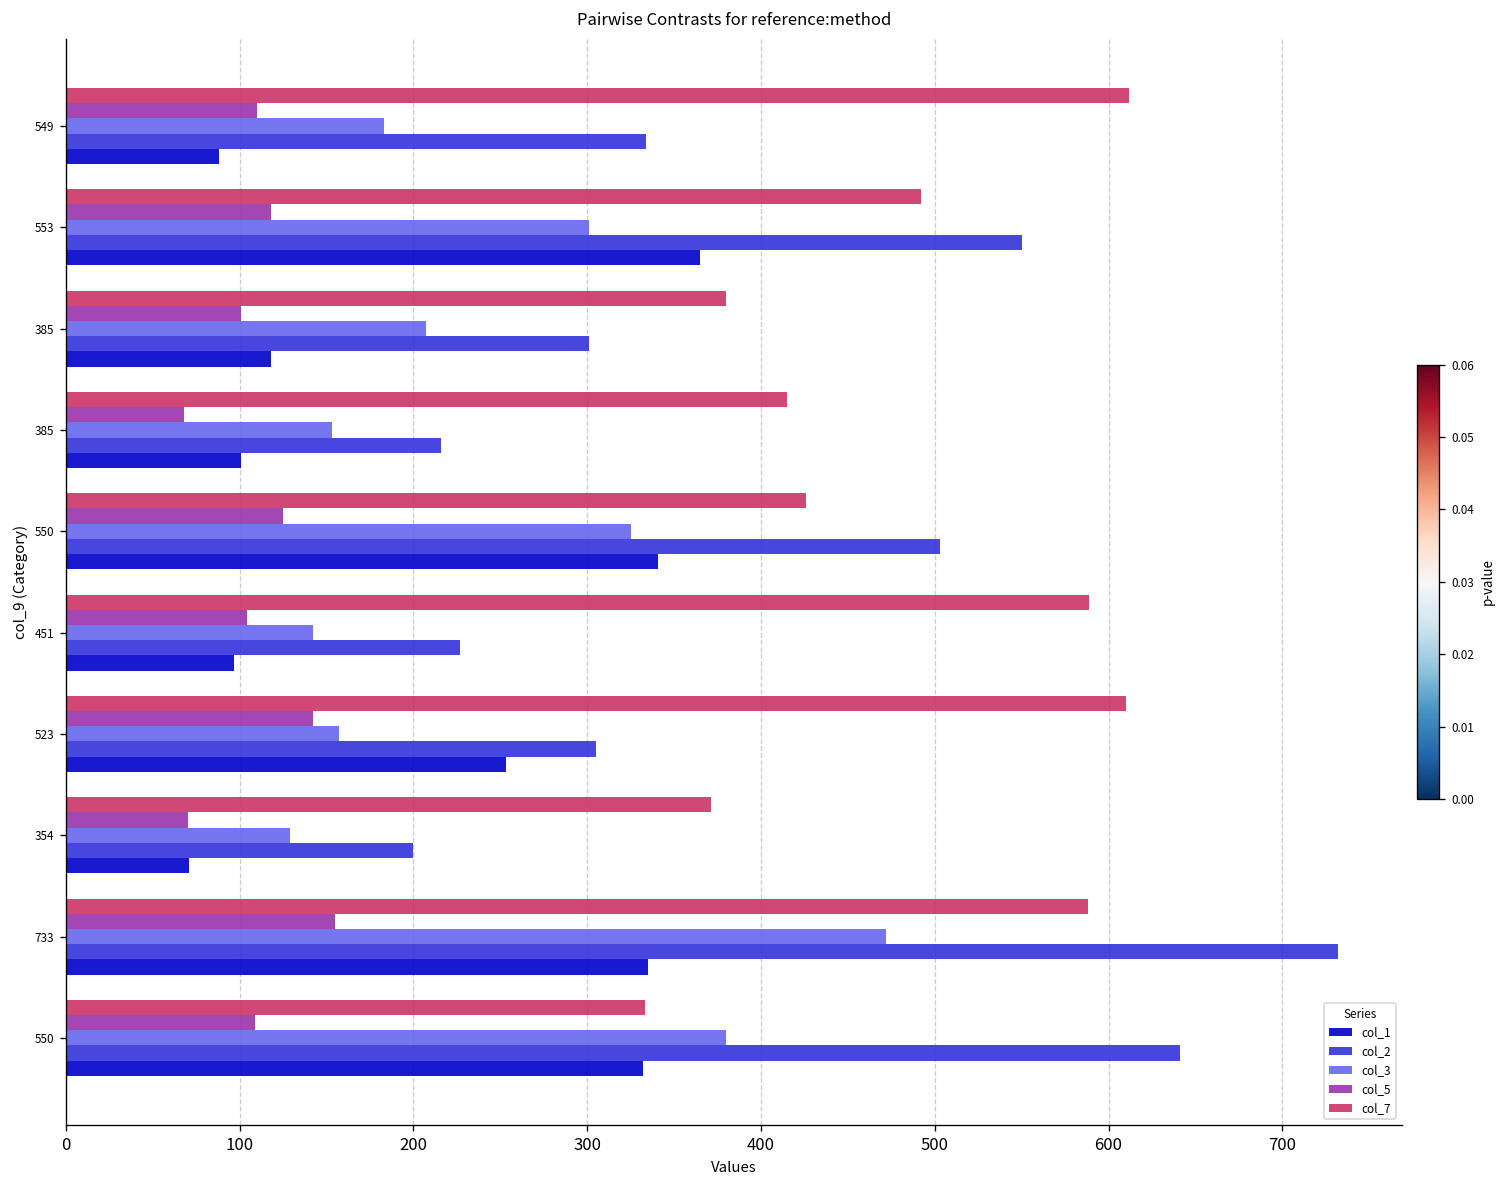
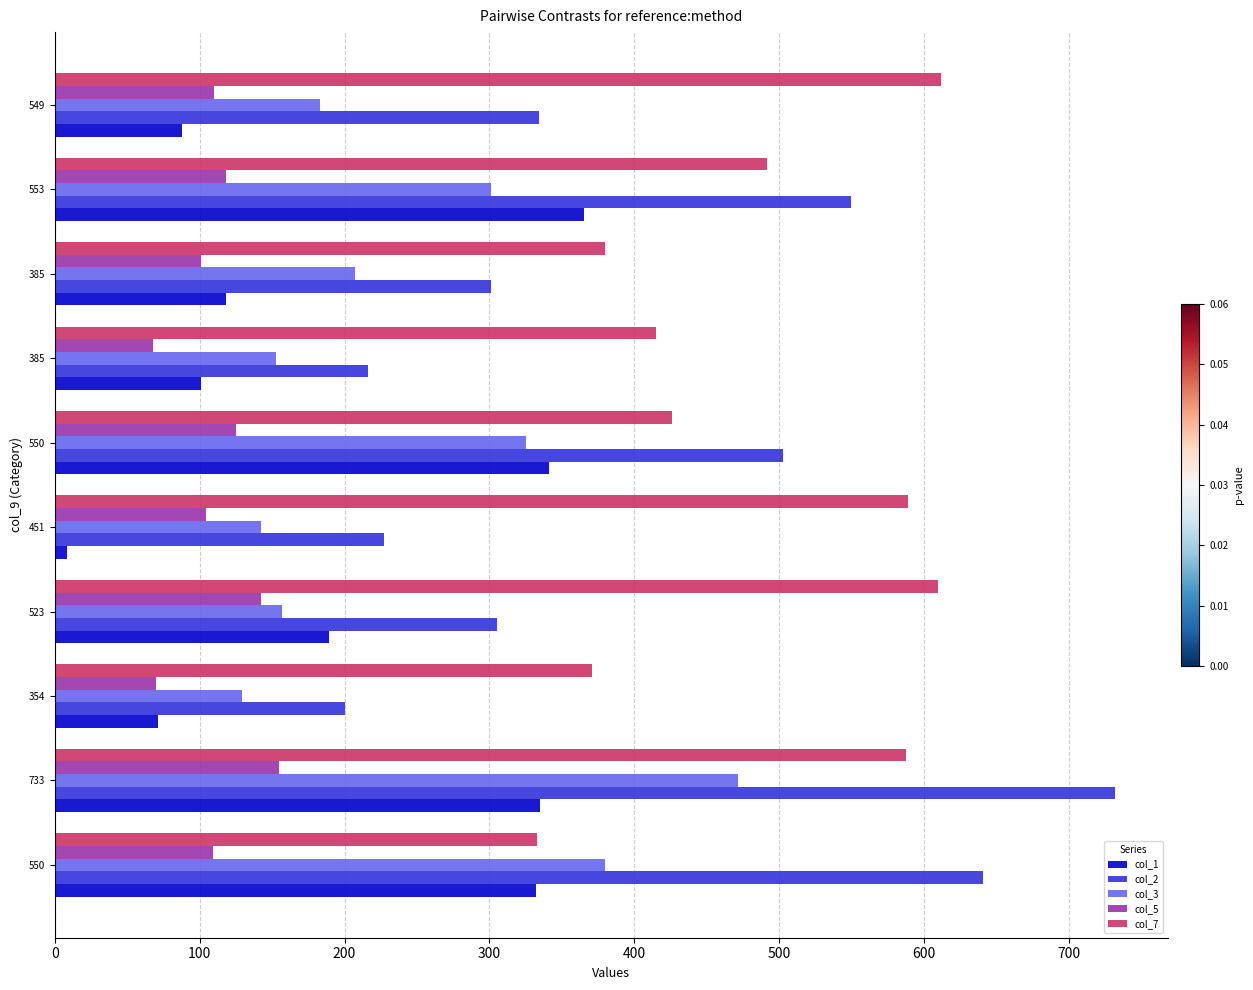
col_1, 451: 97 -> 8
col_1, 523: 253 -> 189
